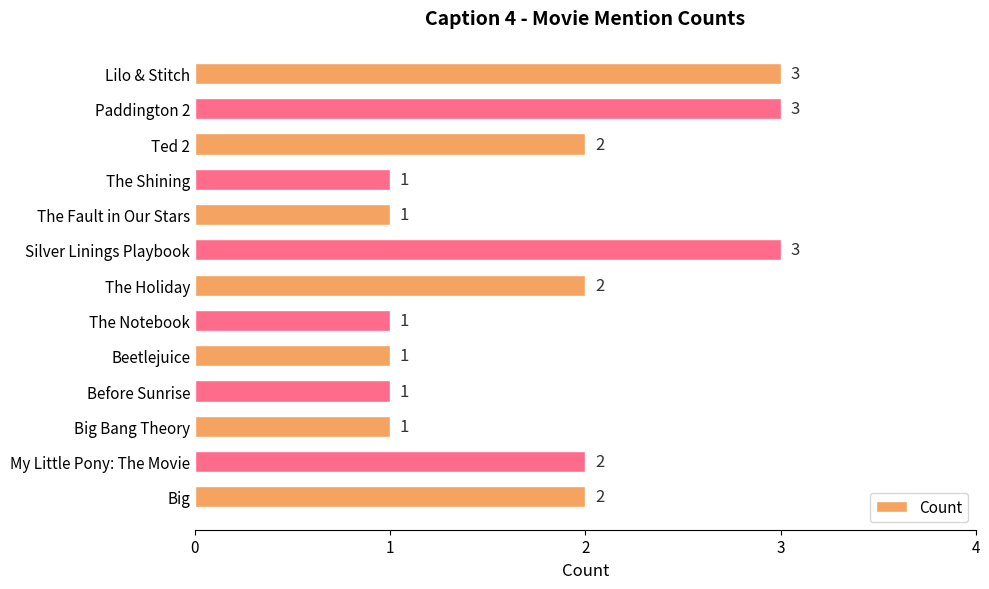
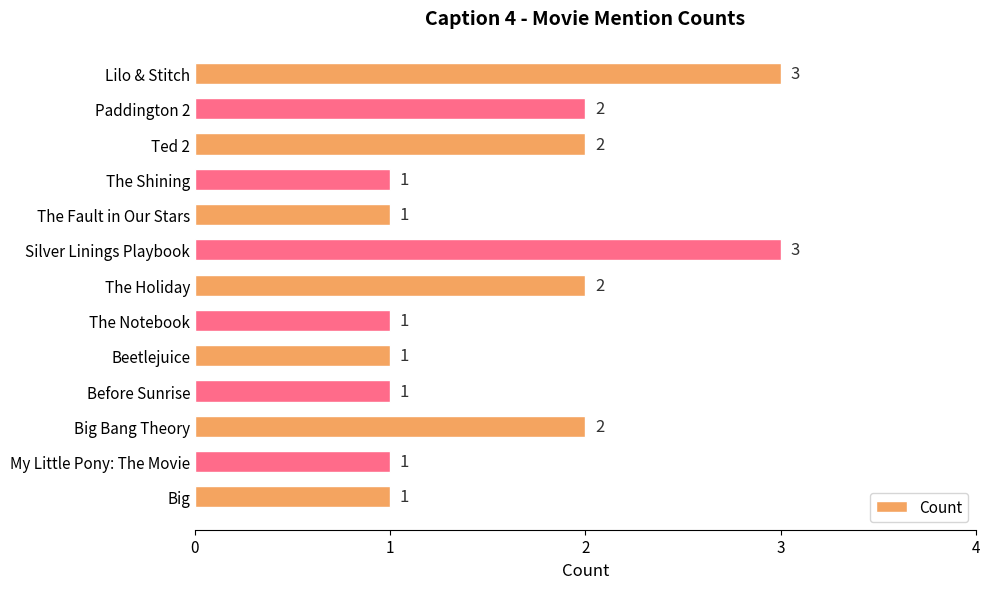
Paddington 2: 3 -> 2
Big Bang Theory: 1 -> 2
My Little Pony: The Movie: 2 -> 1
Big: 2 -> 1
